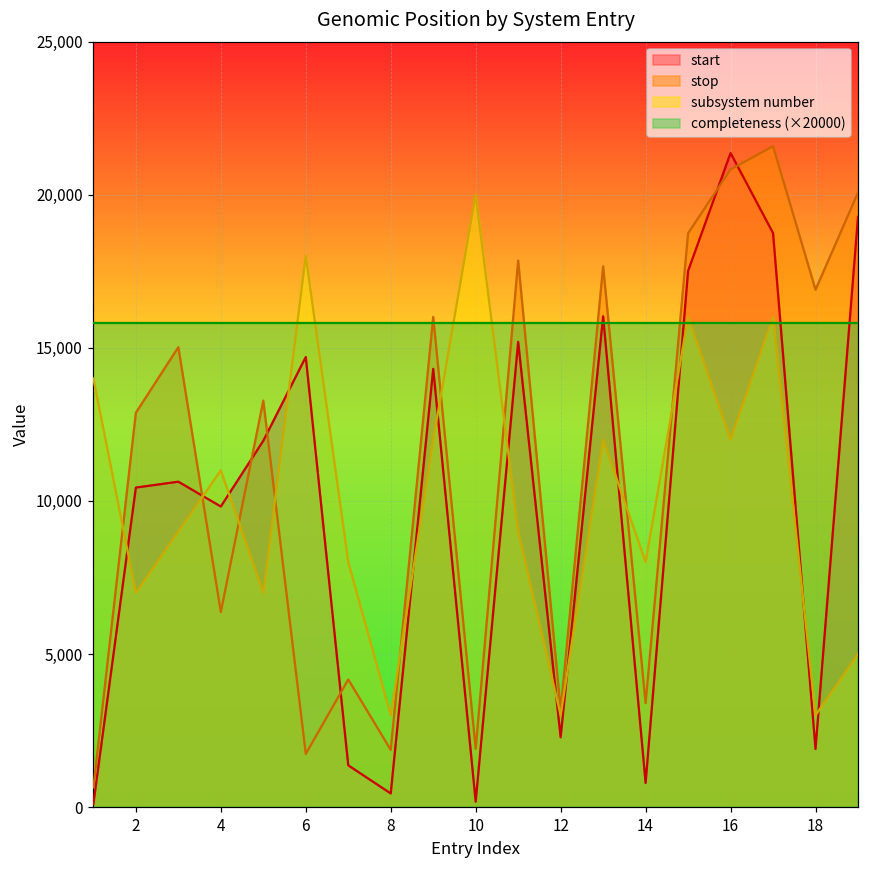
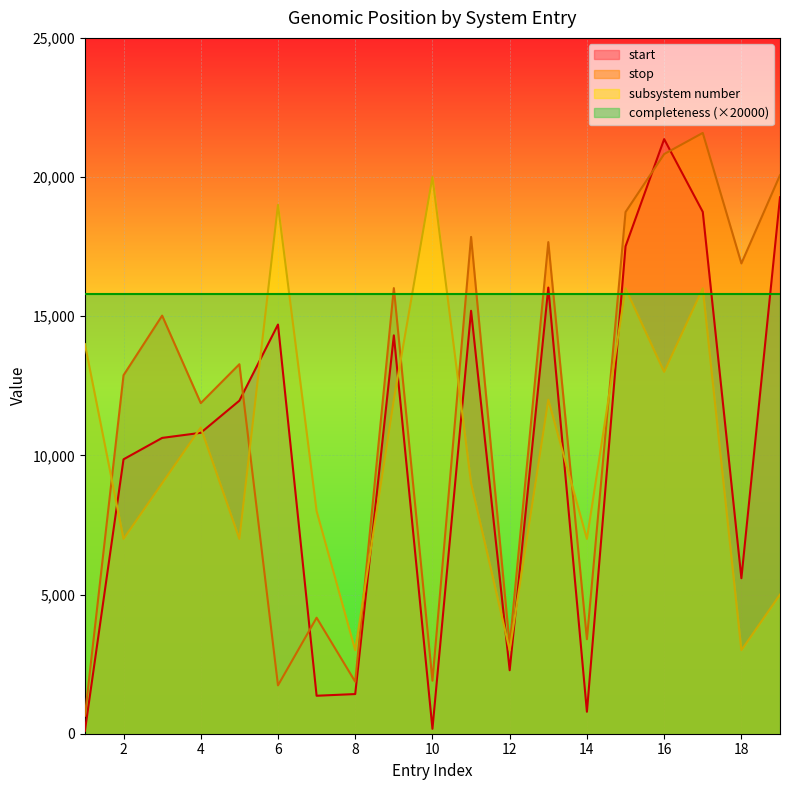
start, 2: 10,400 -> 9,900
start, 4: 9,800 -> 10,800
stop, 4: 6,400 -> 11,900
subsystem number, 6: 18,000 -> 19,000
start, 8: 400 -> 1,400
subsystem number, 14: 8,000 -> 7,000
subsystem number, 16: 12,000 -> 13,000
start, 18: 1,900 -> 5,600
